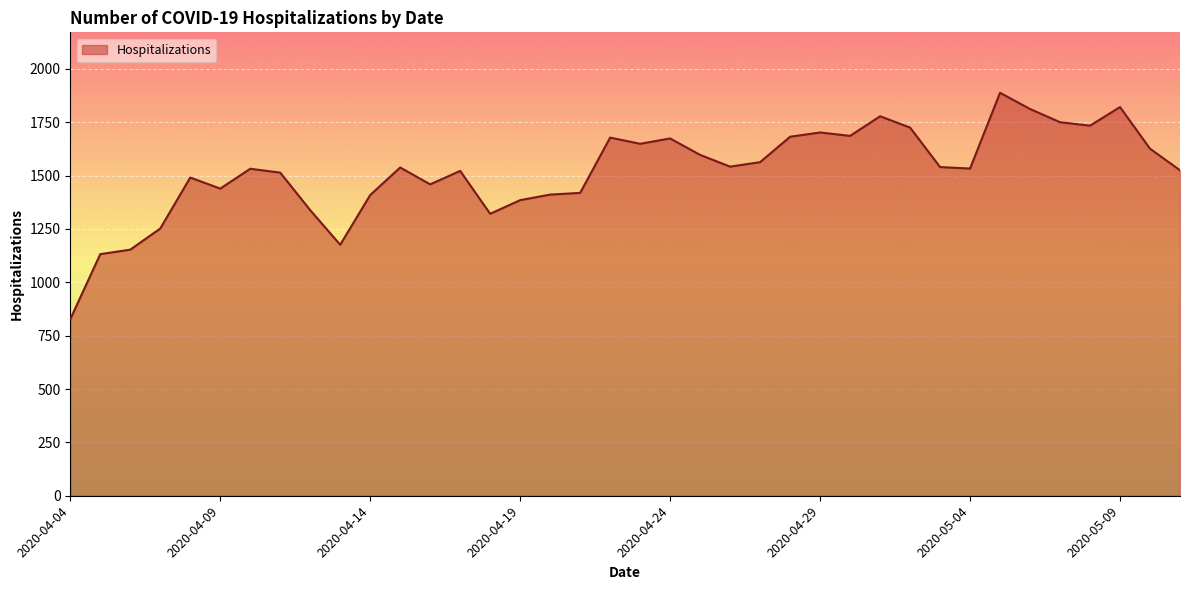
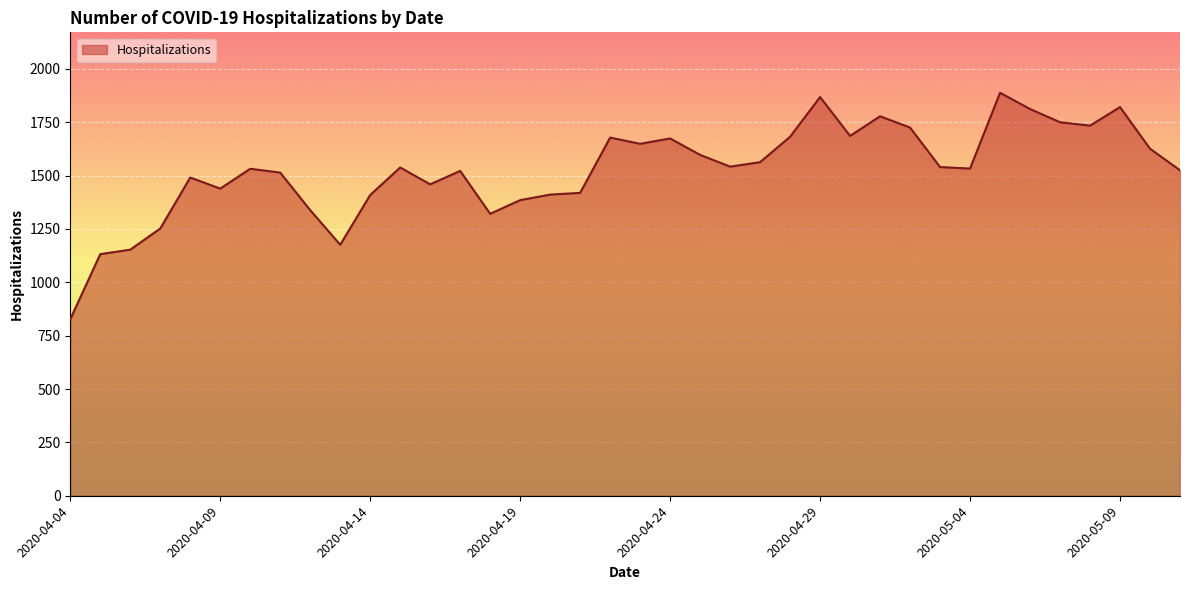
2020-04-29: 1700 -> 1870
